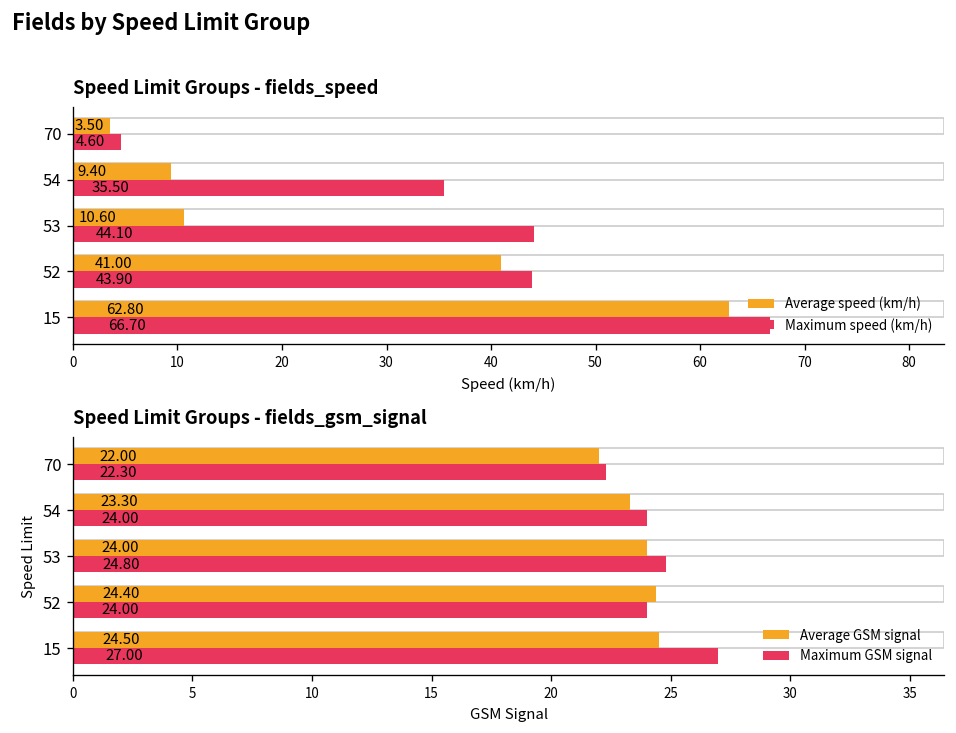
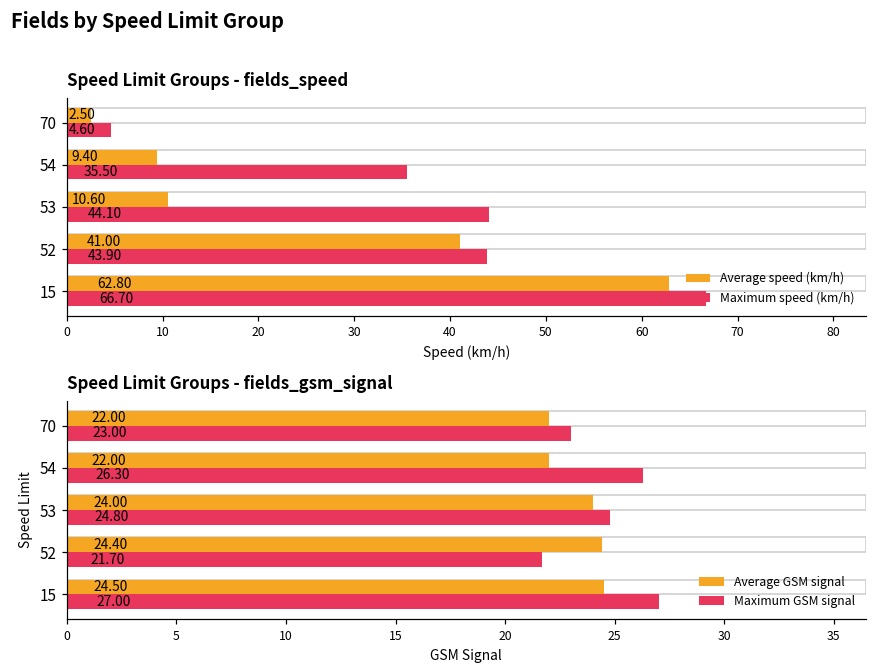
Speed Limit Groups - fields_speed, Average speed (km/h), 70: 3.50 -> 2.50
Speed Limit Groups - fields_gsm_signal, Maximum GSM signal, 70: 22.30 -> 23.00
Speed Limit Groups - fields_gsm_signal, Average GSM signal, 54: 23.30 -> 22.00
Speed Limit Groups - fields_gsm_signal, Maximum GSM signal, 54: 24.00 -> 26.30
Speed Limit Groups - fields_gsm_signal, Maximum GSM signal, 52: 24.00 -> 21.70
